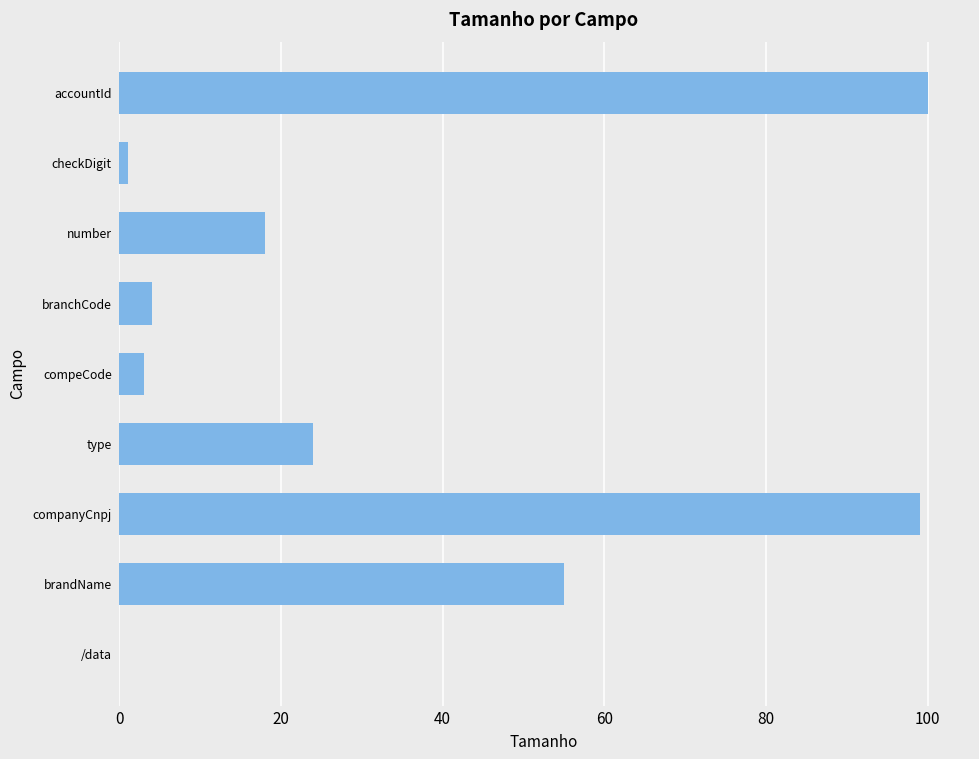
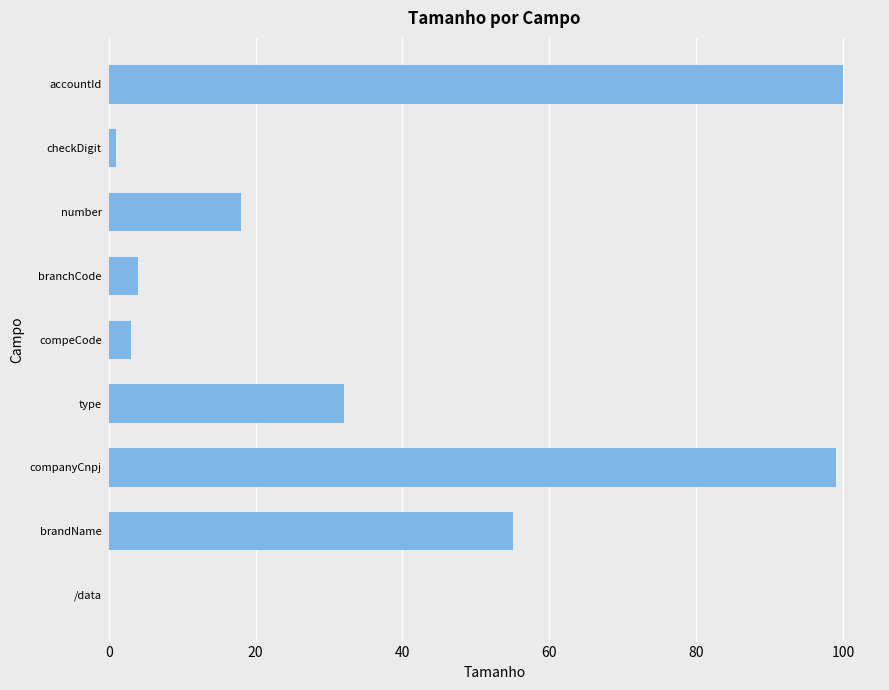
type: 24 -> 32
